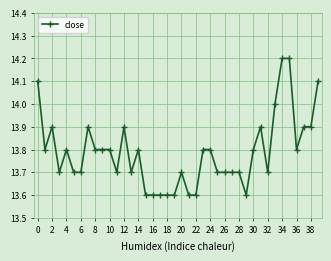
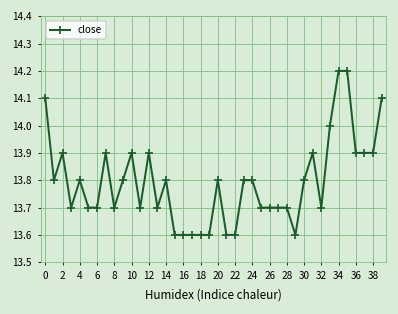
8: 13.8 -> 13.7
10: 13.8 -> 13.9
20: 13.7 -> 13.8
36: 13.8 -> 13.9
